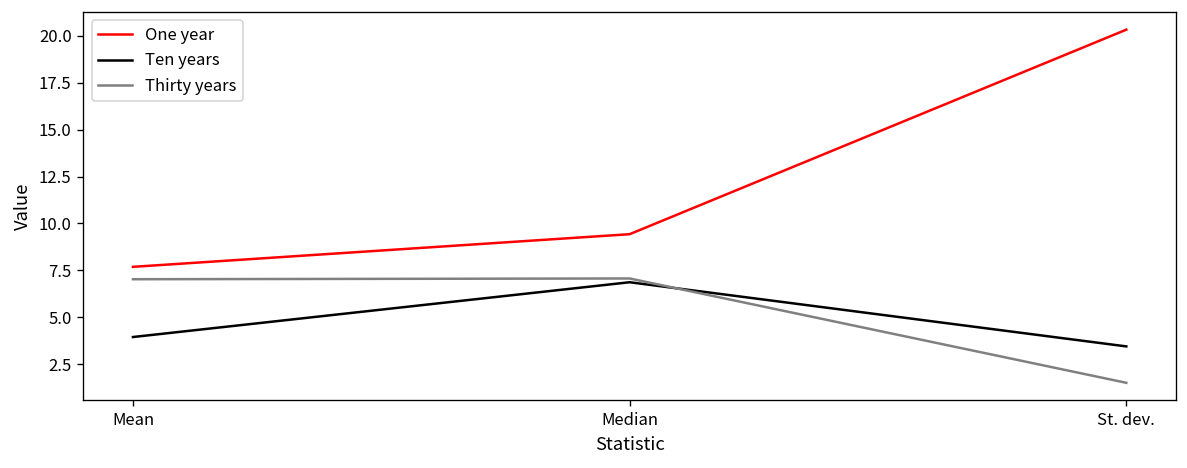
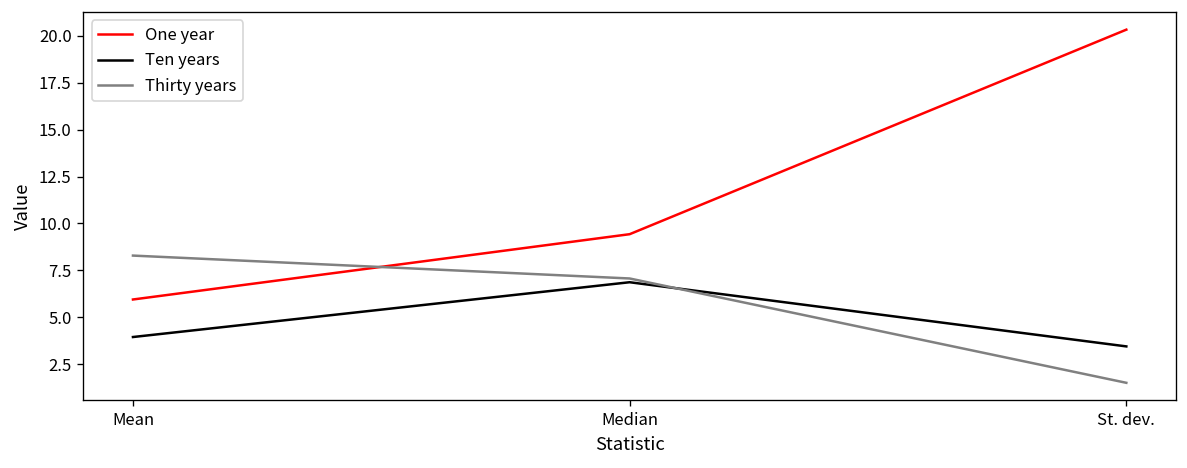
One year, Mean: 7.7 -> 6.0
Thirty years, Mean: 7.0 -> 8.3
